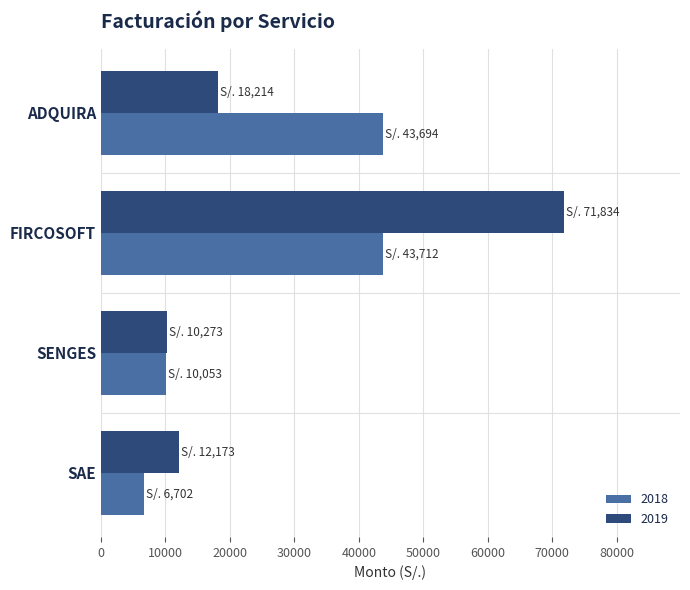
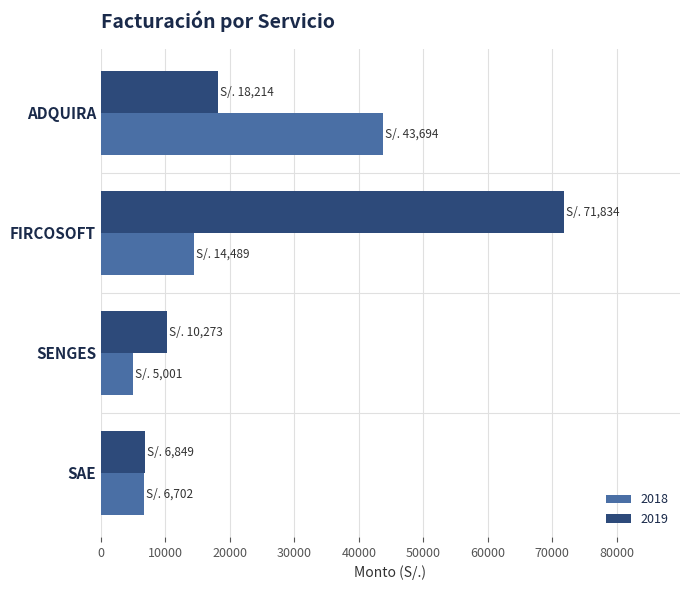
2018, FIRCOSOFT: 43,712 -> 14,489
2018, SENGES: 10,053 -> 5,001
2019, SAE: 12,173 -> 6,849
